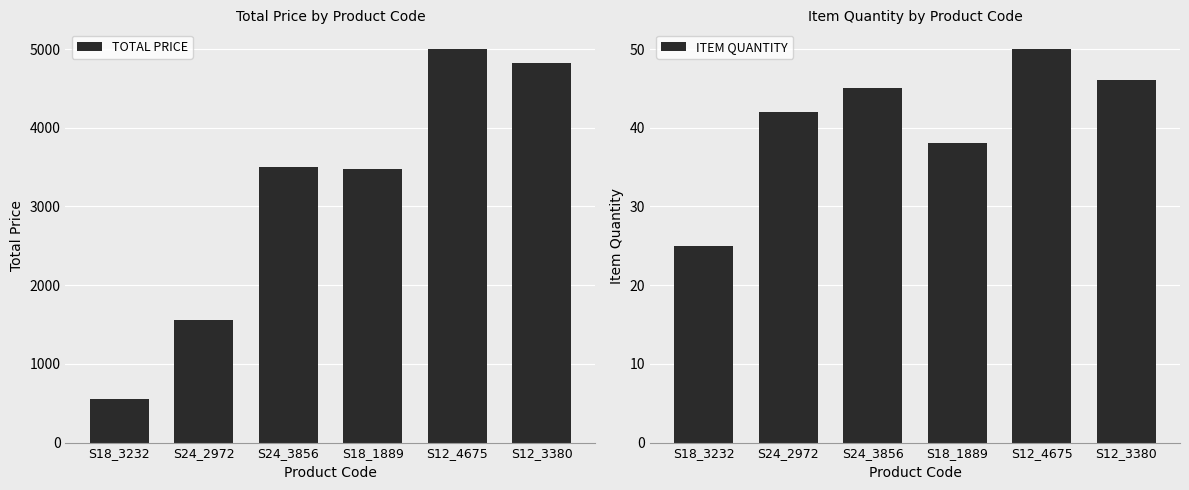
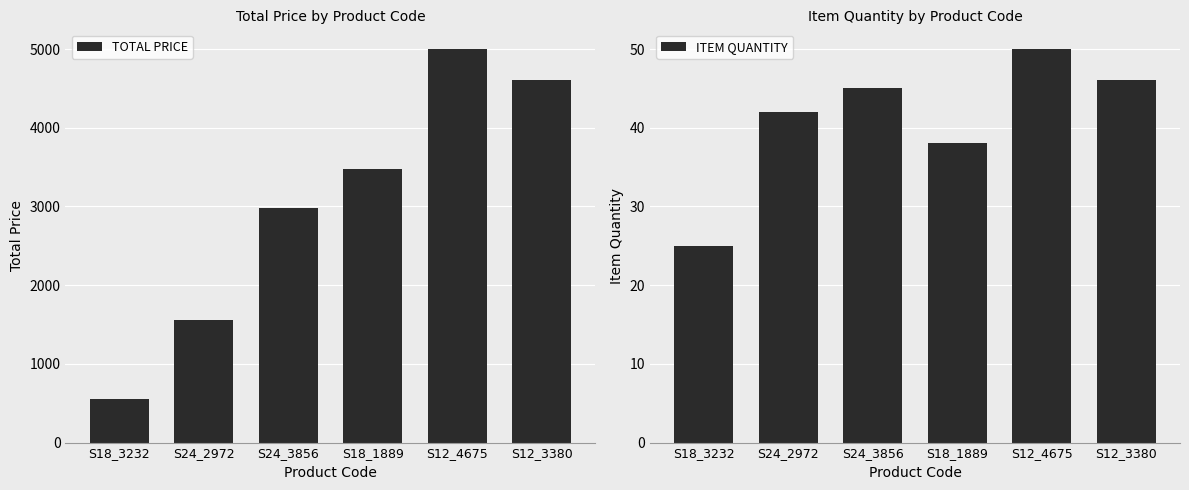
Total Price by Product Code, S24_3856: 3500 -> 3000
Total Price by Product Code, S12_3380: 4800 -> 4600
